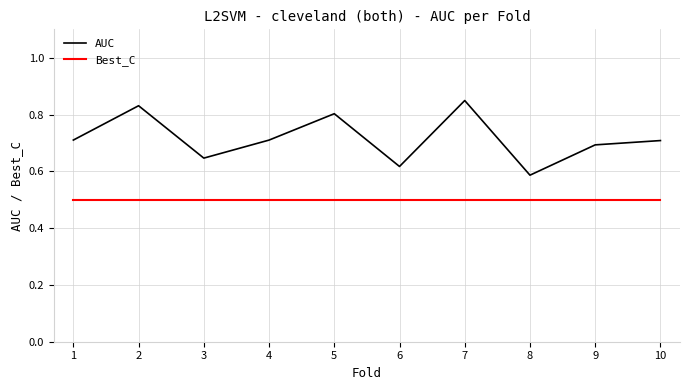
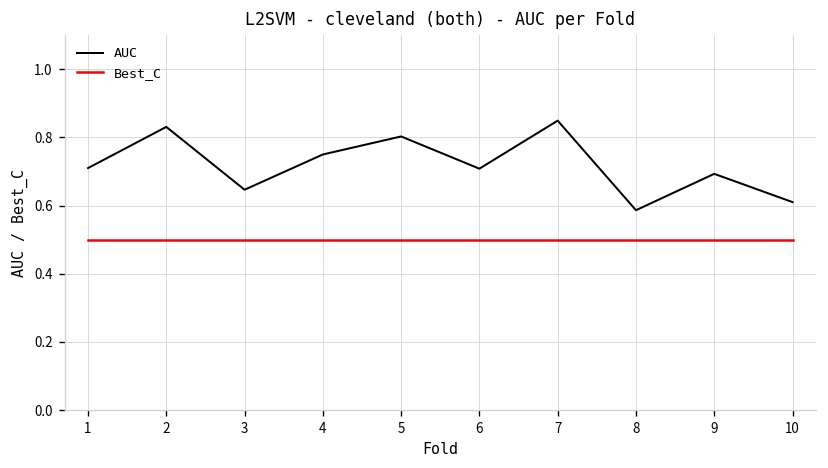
AUC, 4: 0.71 -> 0.75
AUC, 6: 0.62 -> 0.71
AUC, 10: 0.71 -> 0.61
